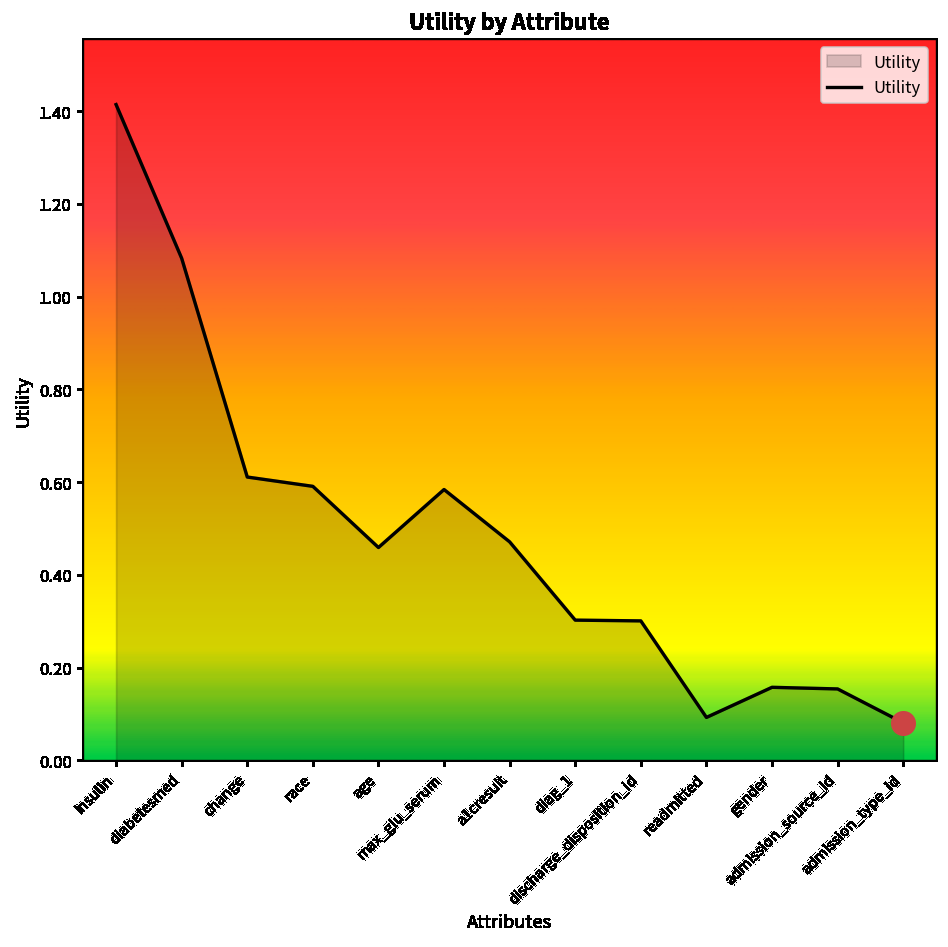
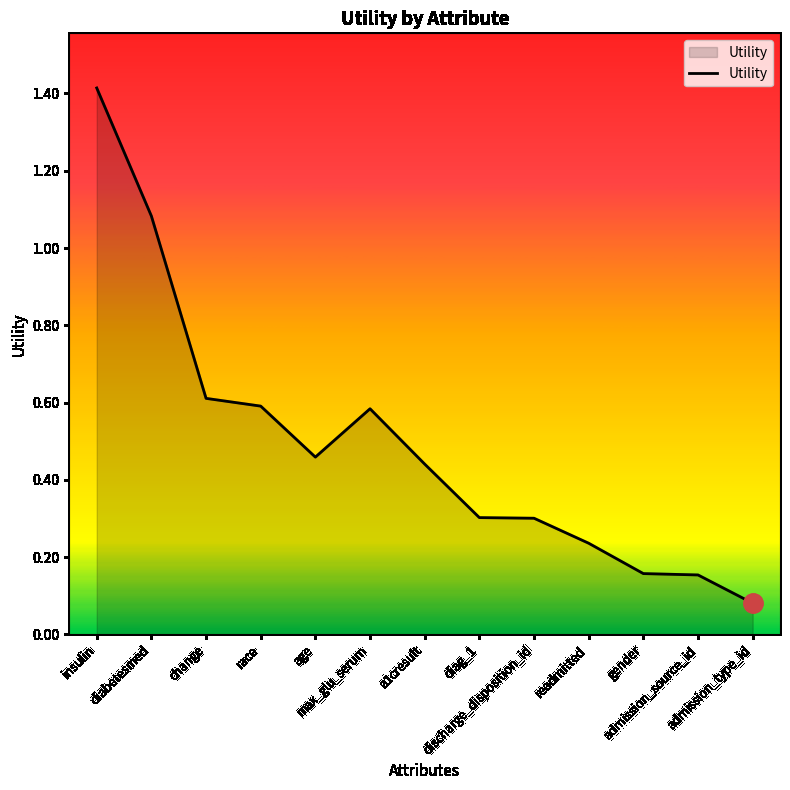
Utility, a1cresult: 0.47 -> 0.44
Utility, readmitted: 0.09 -> 0.24
